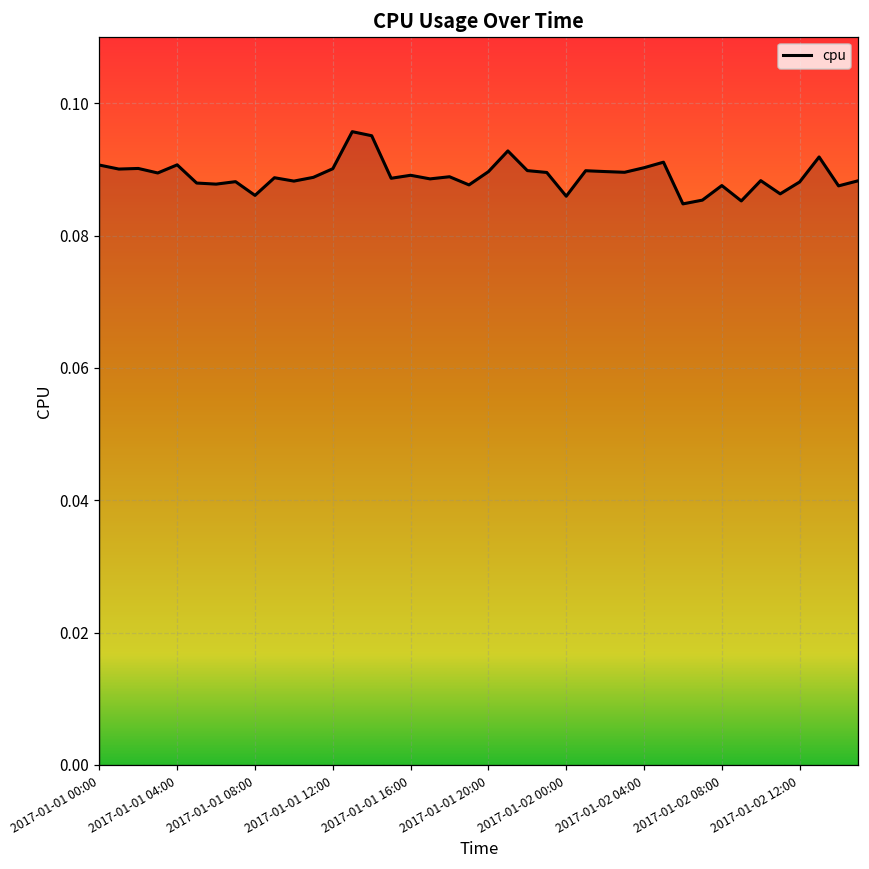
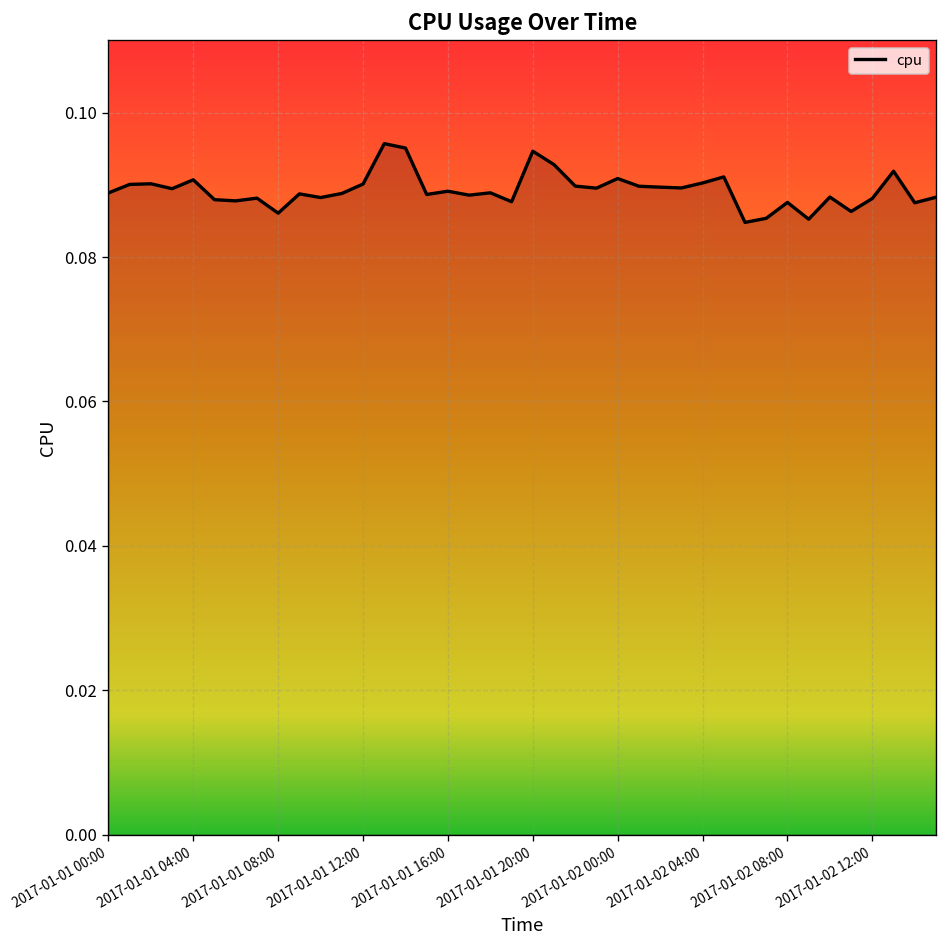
2017-01-01 00:00: 0.091 -> 0.089
2017-01-01 20:00: 0.090 -> 0.095
2017-01-02 00:00: 0.086 -> 0.091
